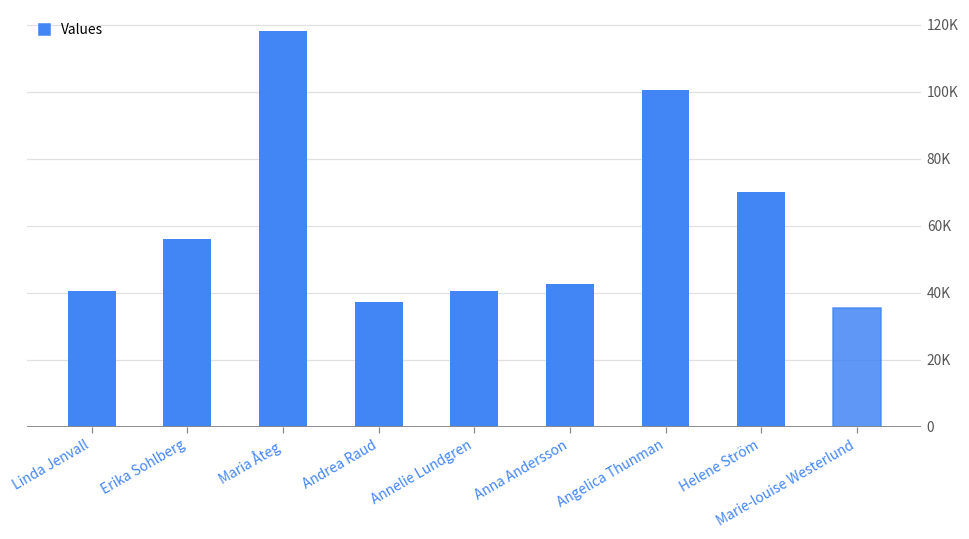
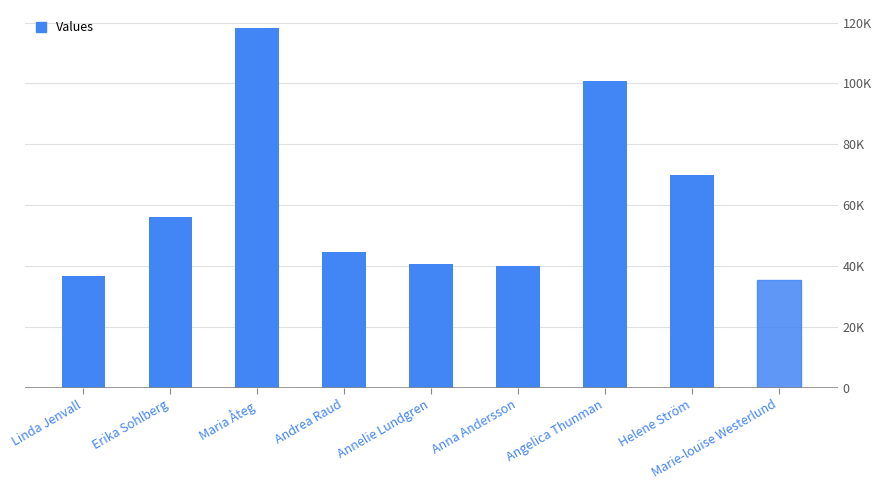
Linda Jenvall: 41000 -> 37000
Andrea Raud: 37000 -> 45000
Anna Andersson: 43000 -> 40000
